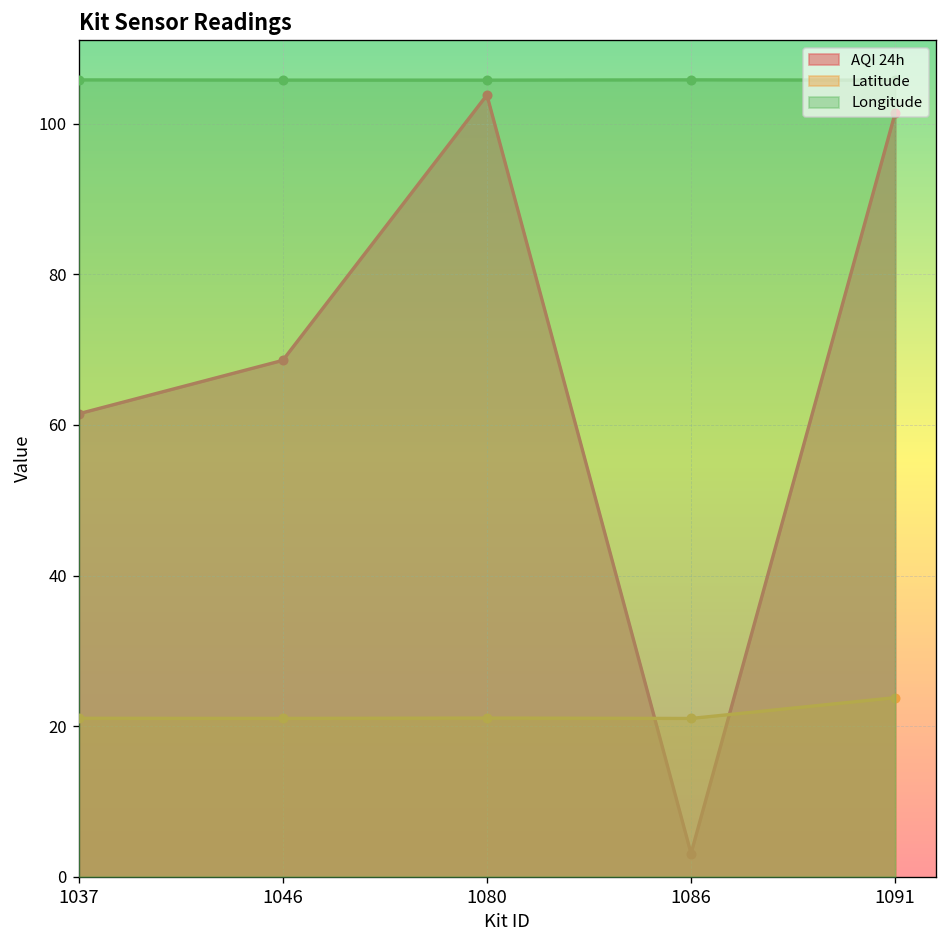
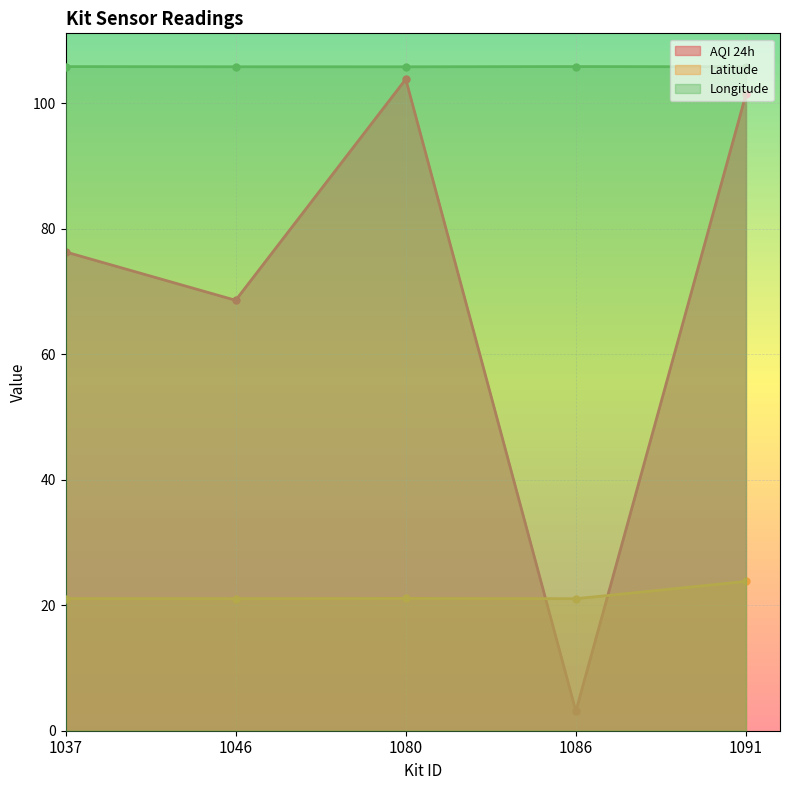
AQI 24h, 1037: 61 -> 76
